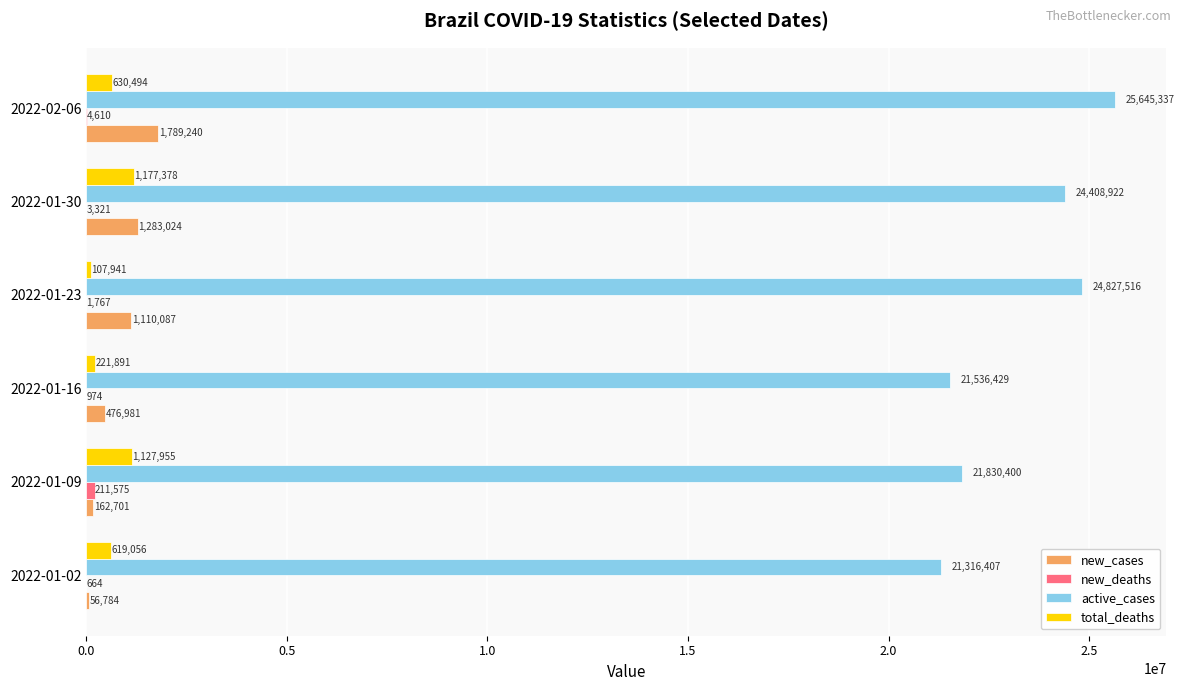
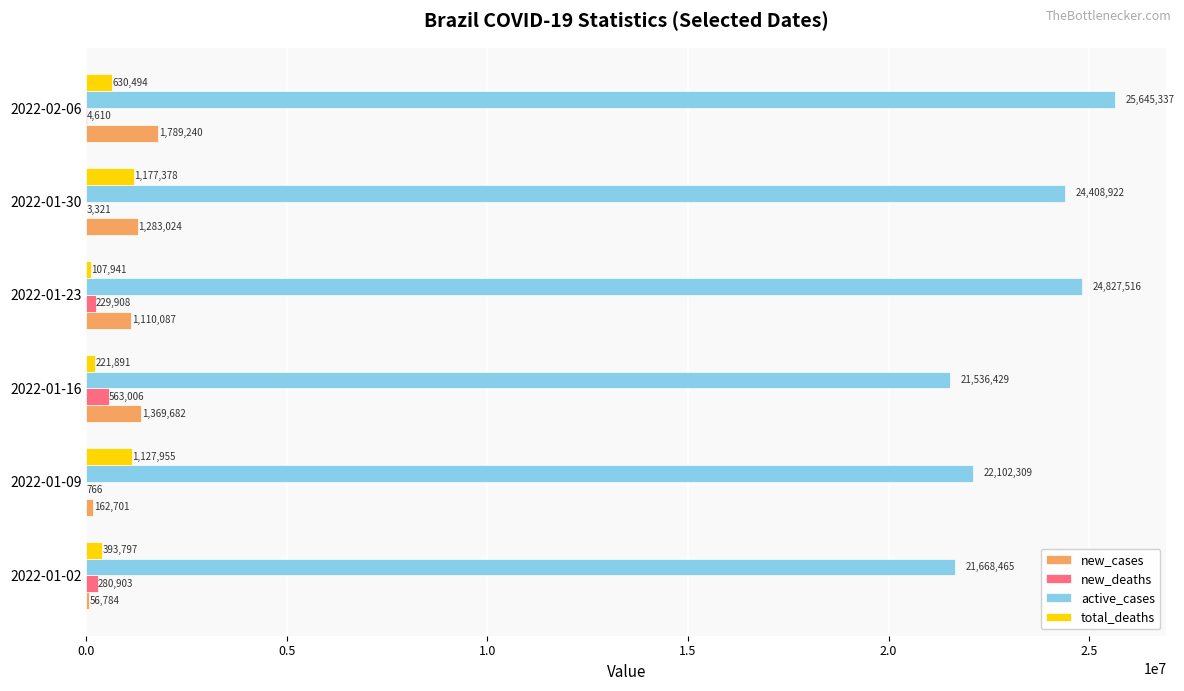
new_deaths, 2022-01-23: 1,767 -> 229,908
new_deaths, 2022-01-16: 974 -> 563,006
new_cases, 2022-01-16: 476,981 -> 1,369,682
active_cases, 2022-01-09: 21,830,400 -> 22,102,309
new_deaths, 2022-01-09: 211,575 -> 766
total_deaths, 2022-01-02: 619,056 -> 393,797
active_cases, 2022-01-02: 21,316,407 -> 21,668,465
new_deaths, 2022-01-02: 664 -> 280,903
